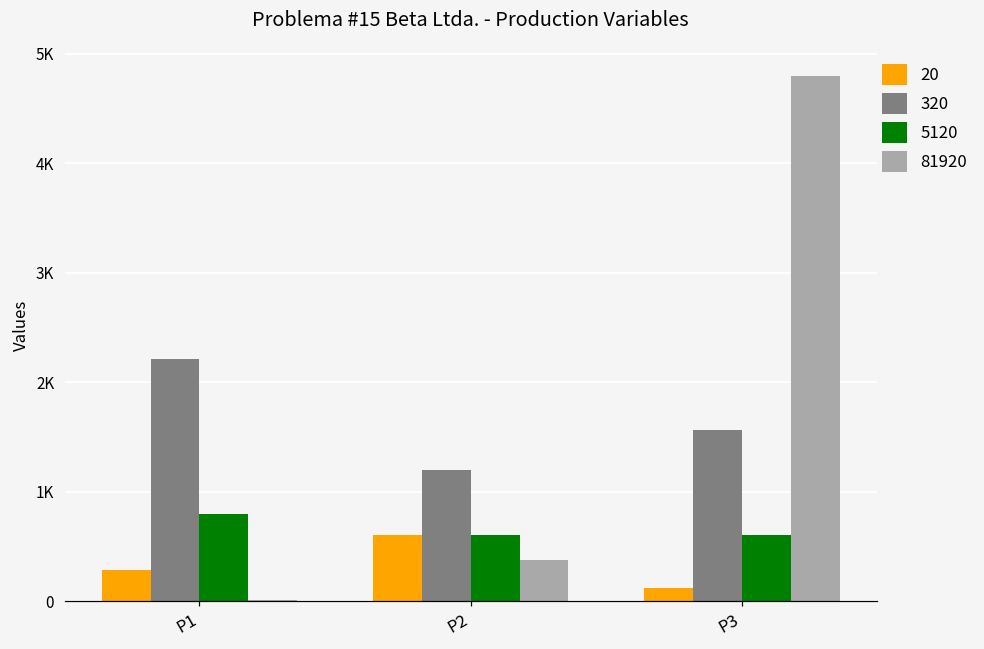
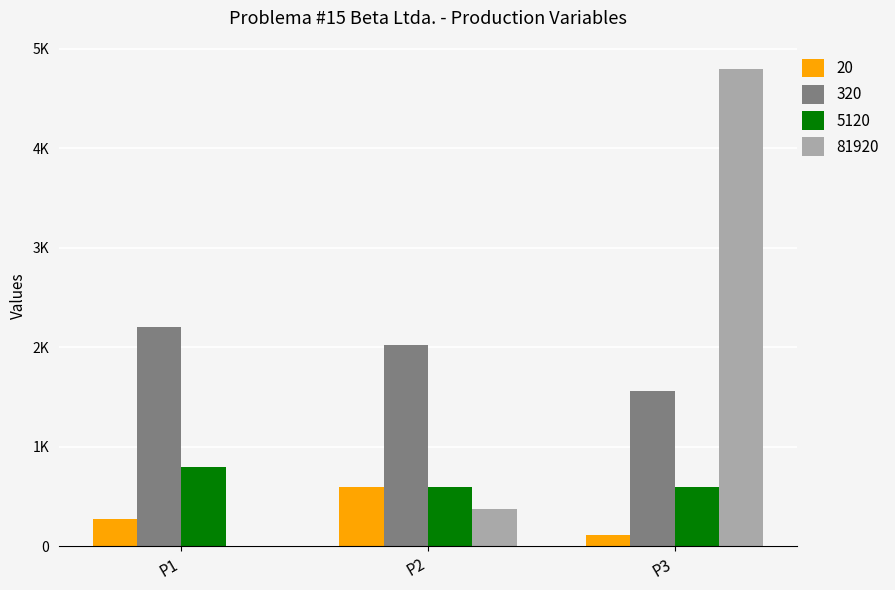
320, P2: 1200 -> 2000
